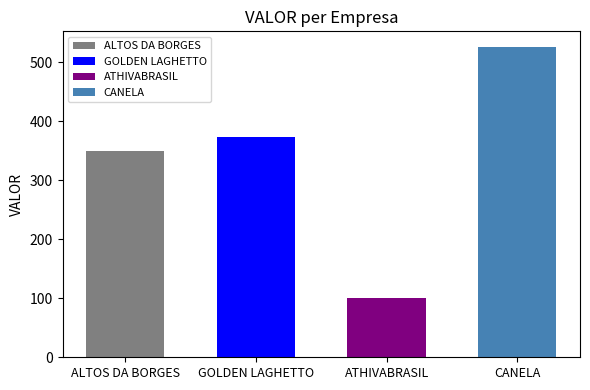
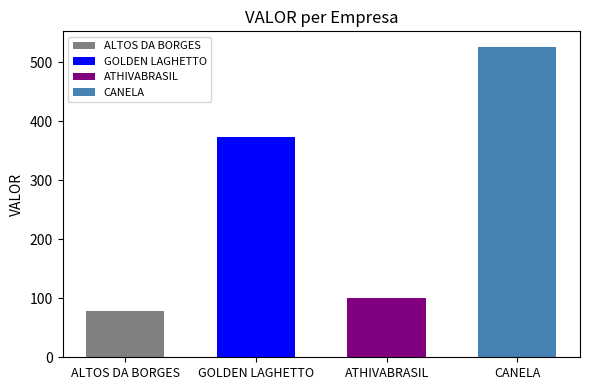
ALTOS DA BORGES: 350 -> 80
